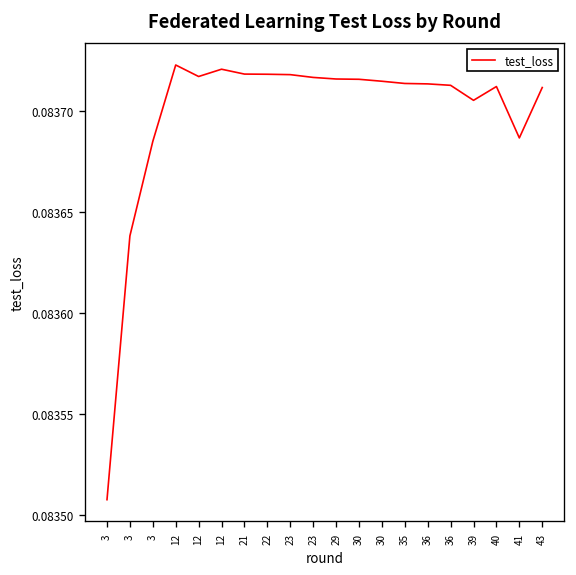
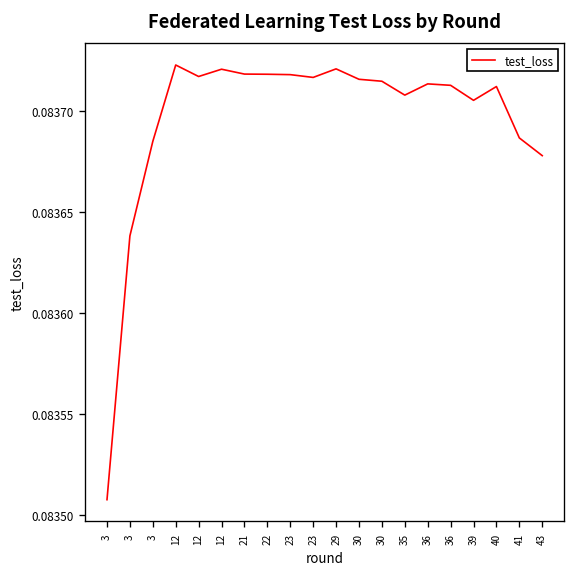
29: 0.083716 -> 0.083721
35: 0.083714 -> 0.083708
43: 0.083712 -> 0.083678
